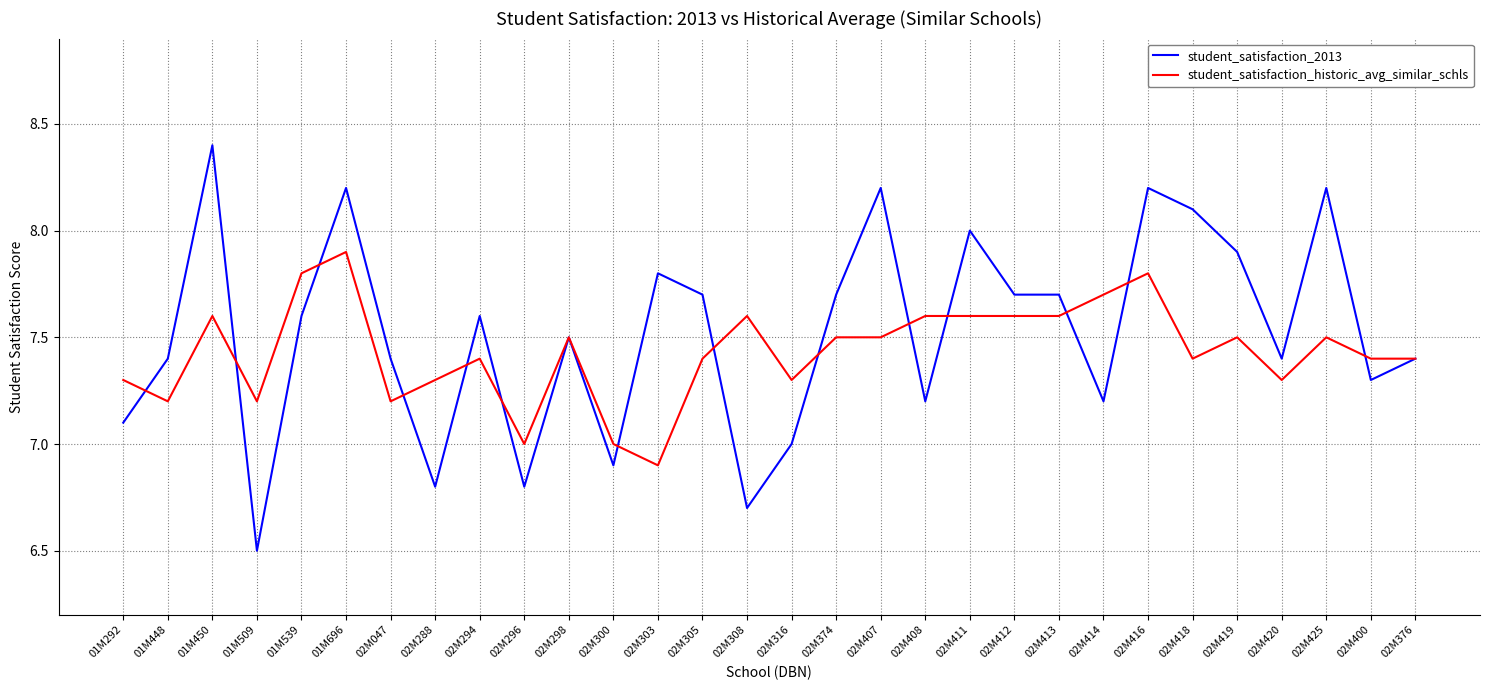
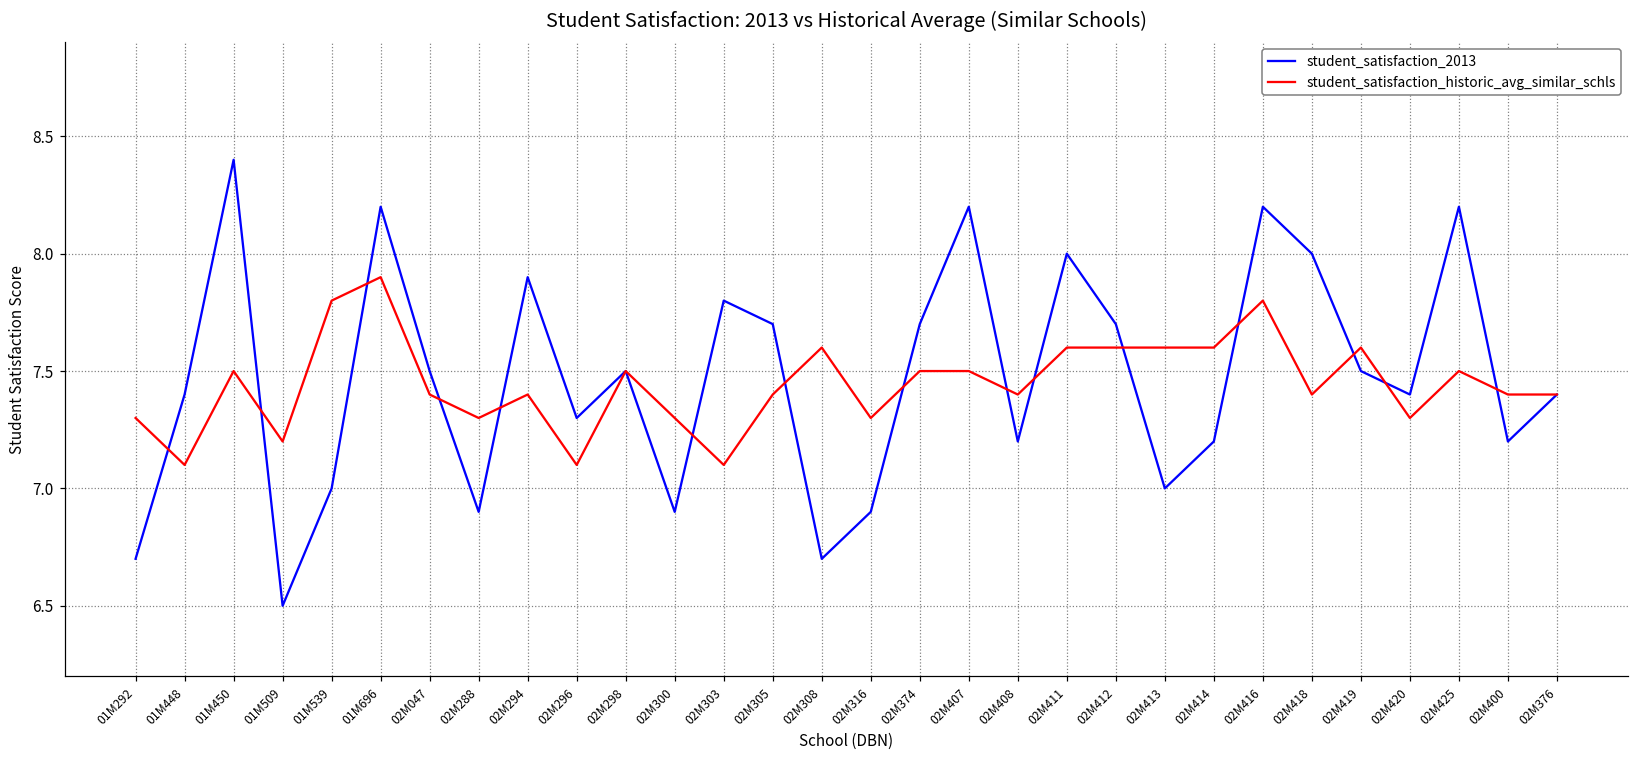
student_satisfaction_2013, 01M292: 7.1 -> 6.7
student_satisfaction_historic_avg_similar_schls, 01M448: 7.2 -> 7.1
student_satisfaction_historic_avg_similar_schls, 01M450: 7.6 -> 7.5
student_satisfaction_2013, 01M539: 7.6 -> 7.0
student_satisfaction_2013, 02M047: 7.4 -> 7.5
student_satisfaction_historic_avg_similar_schls, 02M047: 7.2 -> 7.4
student_satisfaction_2013, 02M288: 6.8 -> 6.9
student_satisfaction_2013, 02M294: 7.6 -> 7.9
student_satisfaction_2013, 02M296: 6.8 -> 7.3
student_satisfaction_historic_avg_similar_schls, 02M296: 7.0 -> 7.1
student_satisfaction_historic_avg_similar_schls, 02M300: 7.0 -> 7.3
student_satisfaction_historic_avg_similar_schls, 02M303: 6.9 -> 7.1
student_satisfaction_2013, 02M316: 7.0 -> 6.9
student_satisfaction_historic_avg_similar_schls, 02M408: 7.6 -> 7.4
student_satisfaction_2013, 02M413: 7.7 -> 7.0
student_satisfaction_historic_avg_similar_schls, 02M414: 7.7 -> 7.6
student_satisfaction_2013, 02M418: 8.1 -> 8.0
student_satisfaction_2013, 02M419: 7.9 -> 7.5
student_satisfaction_historic_avg_similar_schls, 02M419: 7.5 -> 7.6
student_satisfaction_2013, 02M400: 7.3 -> 7.2
